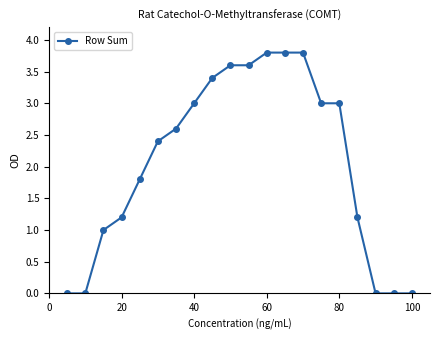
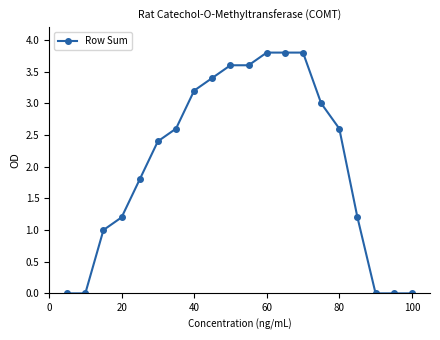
40: 3.0 -> 3.2
80: 3.0 -> 2.6
